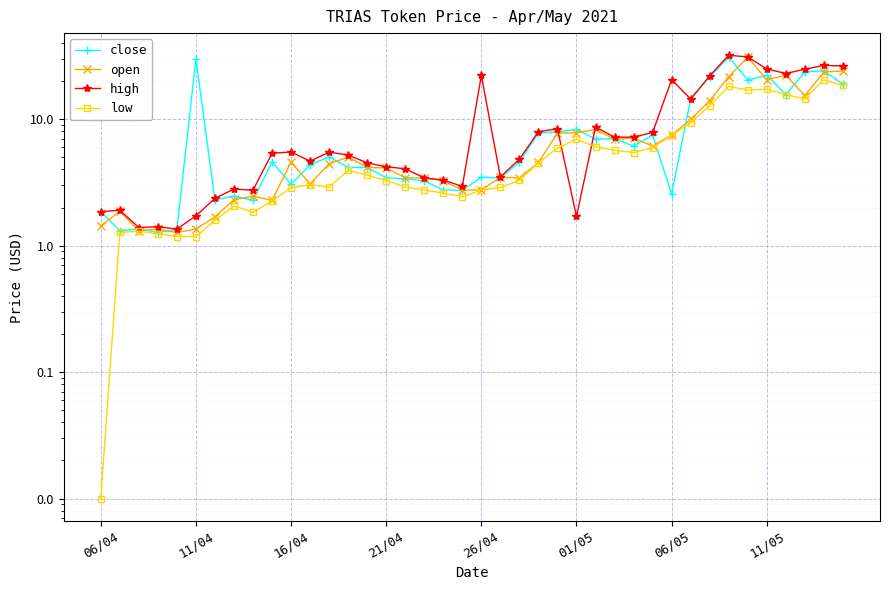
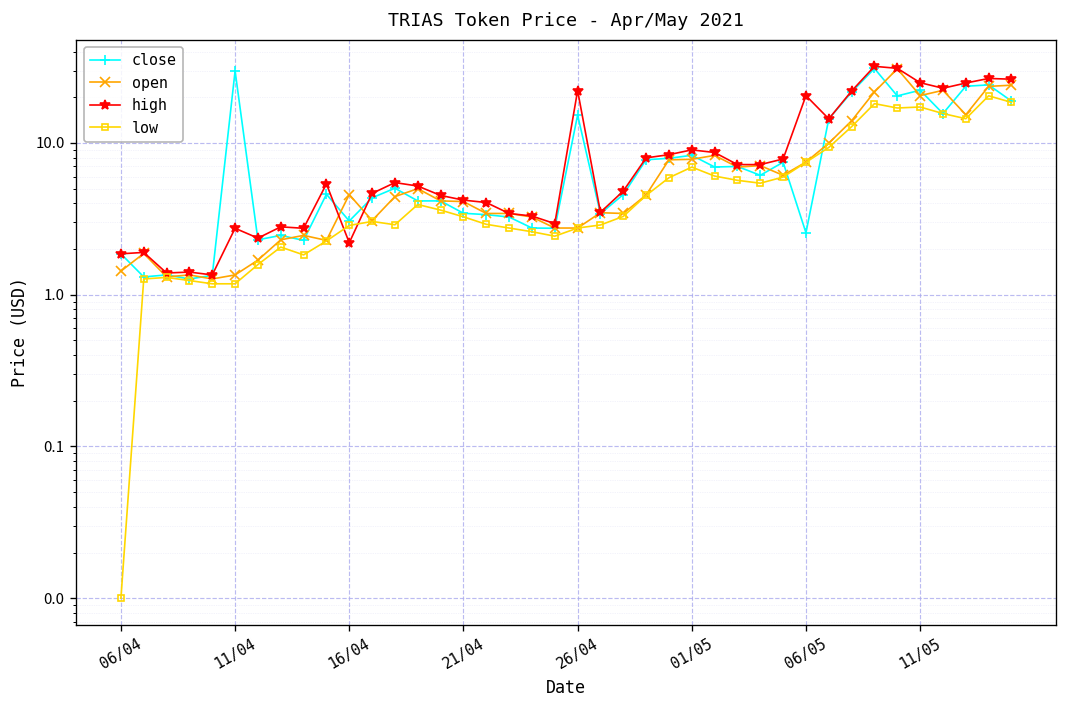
high, 11/04: 1.7 -> 2.7
high, 16/04: 6 -> 2.2
close, 26/04: 3.5 -> 15
high, 01/05: 1.7 -> 9
